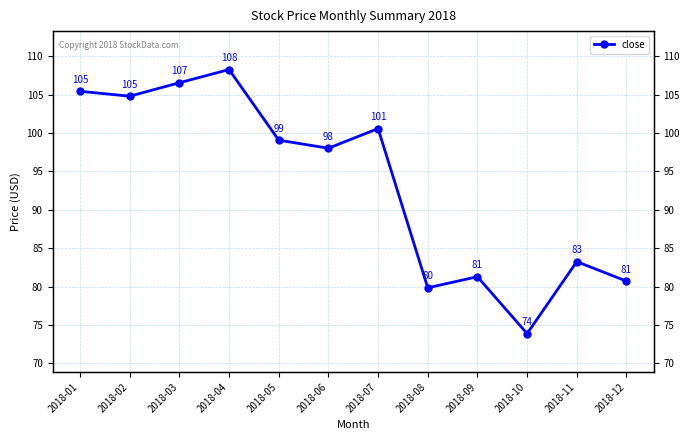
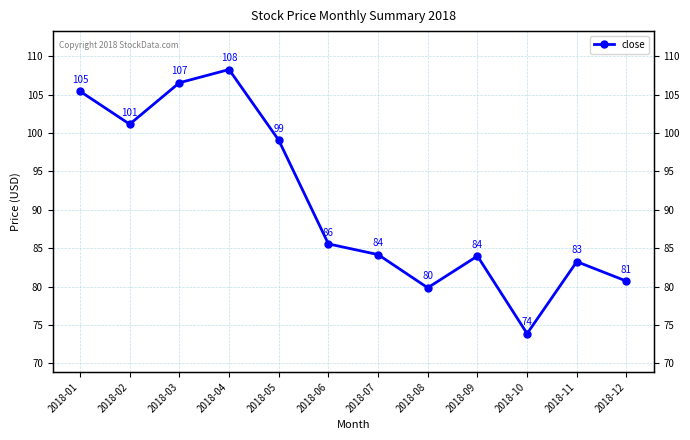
2018-02: 105 -> 101
2018-06: 98 -> 86
2018-07: 101 -> 84
2018-09: 81 -> 84
